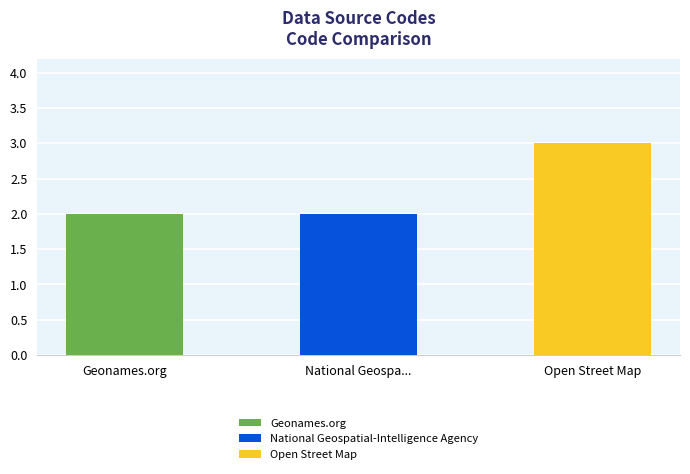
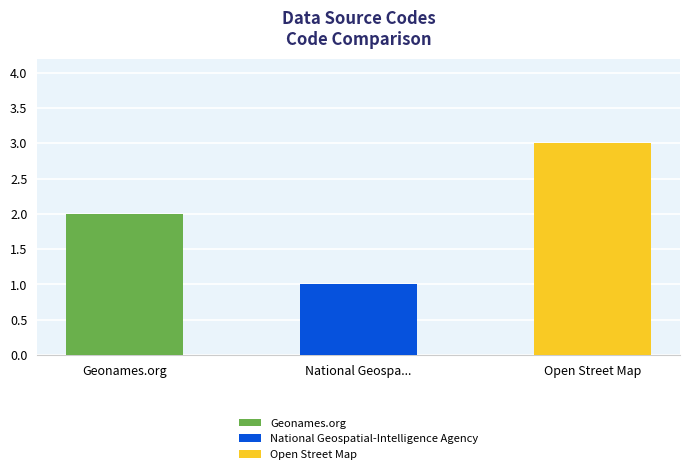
National Geospa...: 2 -> 1
